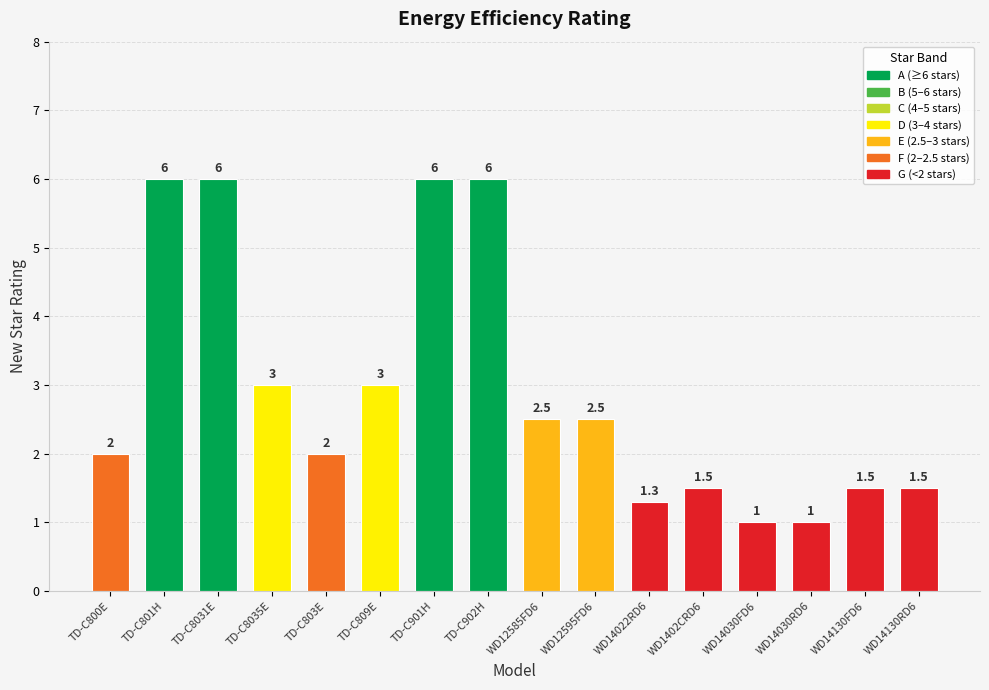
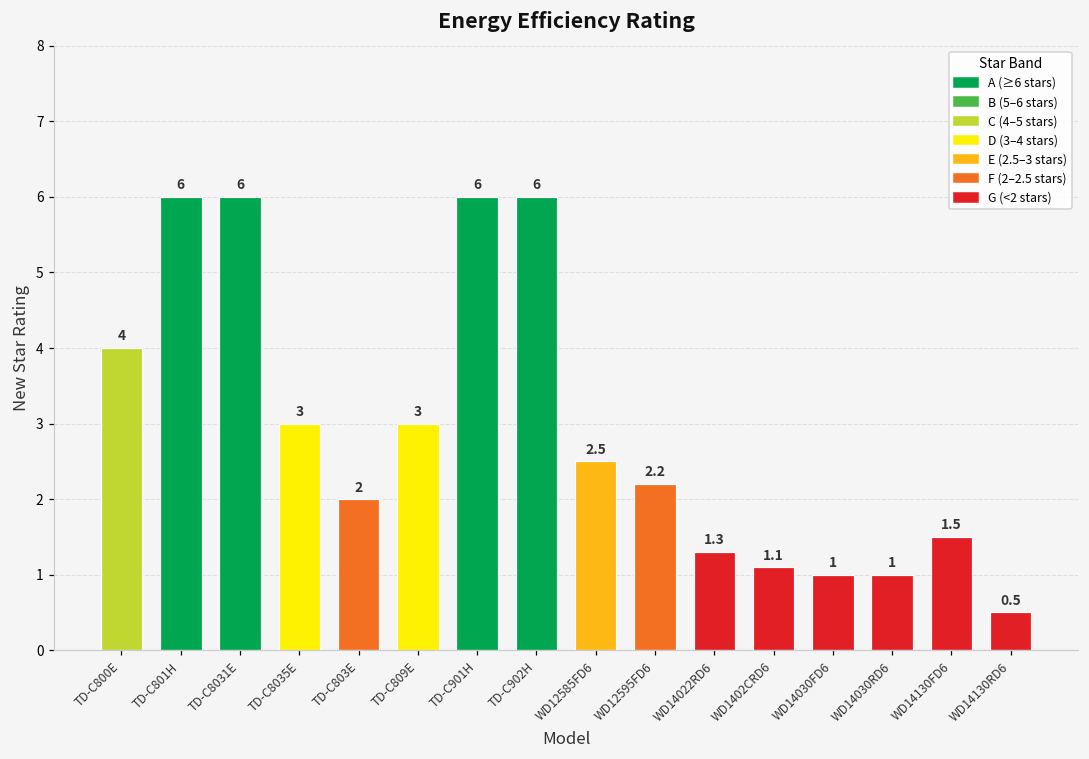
TD-C800E: 2 -> 4
WD12595FD6: 2.5 -> 2.2
WD1402CRD6: 1.5 -> 1.1
WD14130RD6: 1.5 -> 0.5
